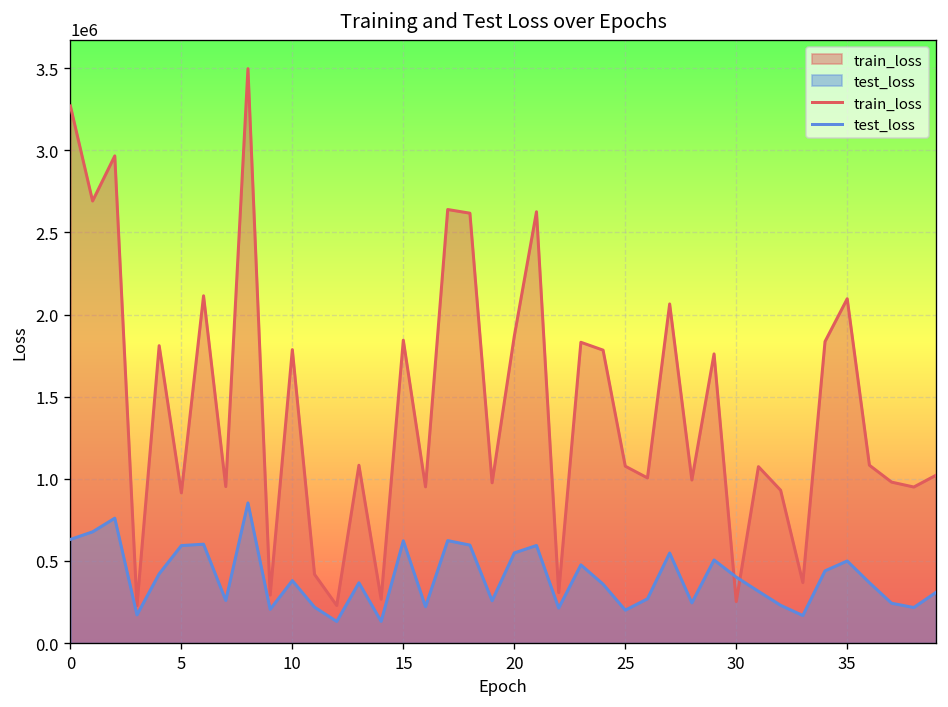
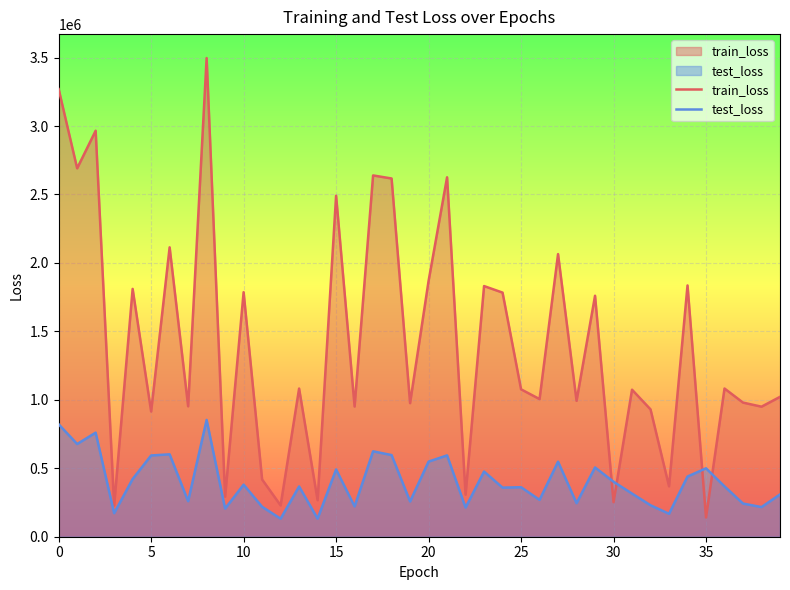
test_loss, 0: 630000 -> 820000
train_loss, 15: 1840000 -> 2490000
test_loss, 15: 620000 -> 490000
test_loss, 25: 200000 -> 360000
train_loss, 35: 2100000 -> 140000
